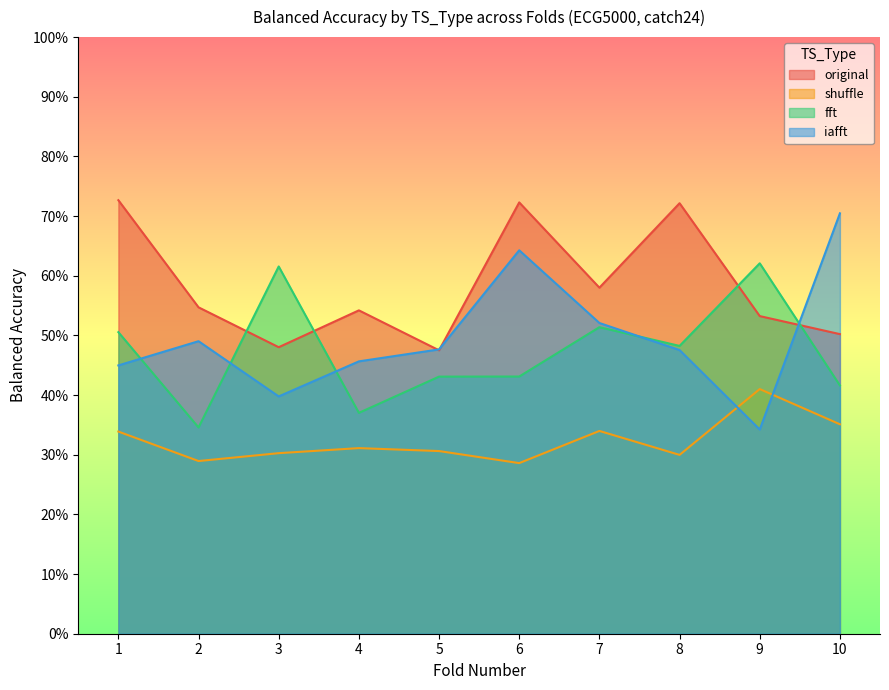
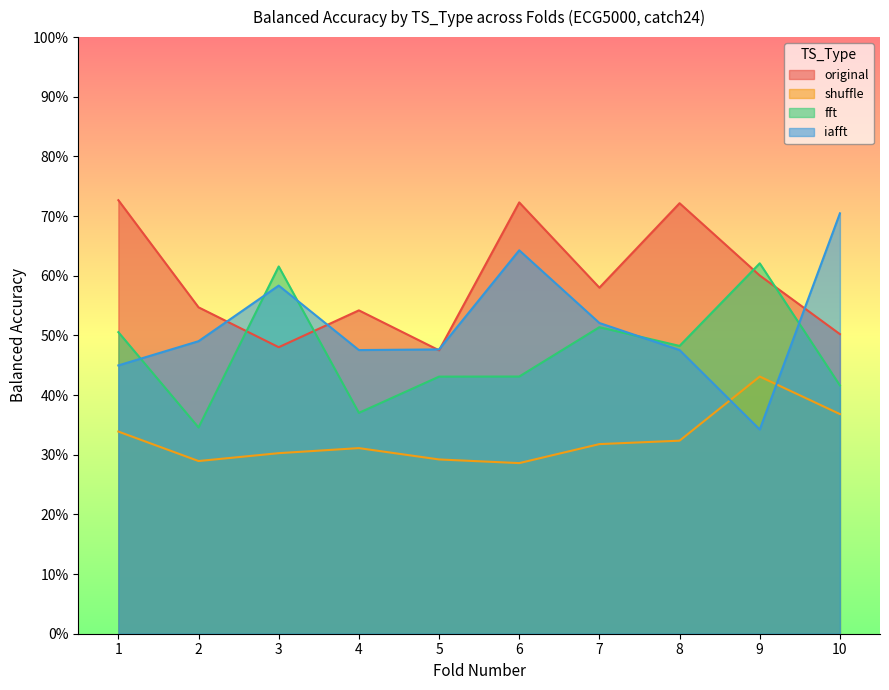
iafft, 3: 40% -> 58%
iafft, 4: 46% -> 48%
shuffle, 5: 31% -> 29%
shuffle, 7: 34% -> 32%
shuffle, 8: 30% -> 32%
original, 9: 53% -> 60%
shuffle, 9: 41% -> 43%
shuffle, 10: 35% -> 37%
